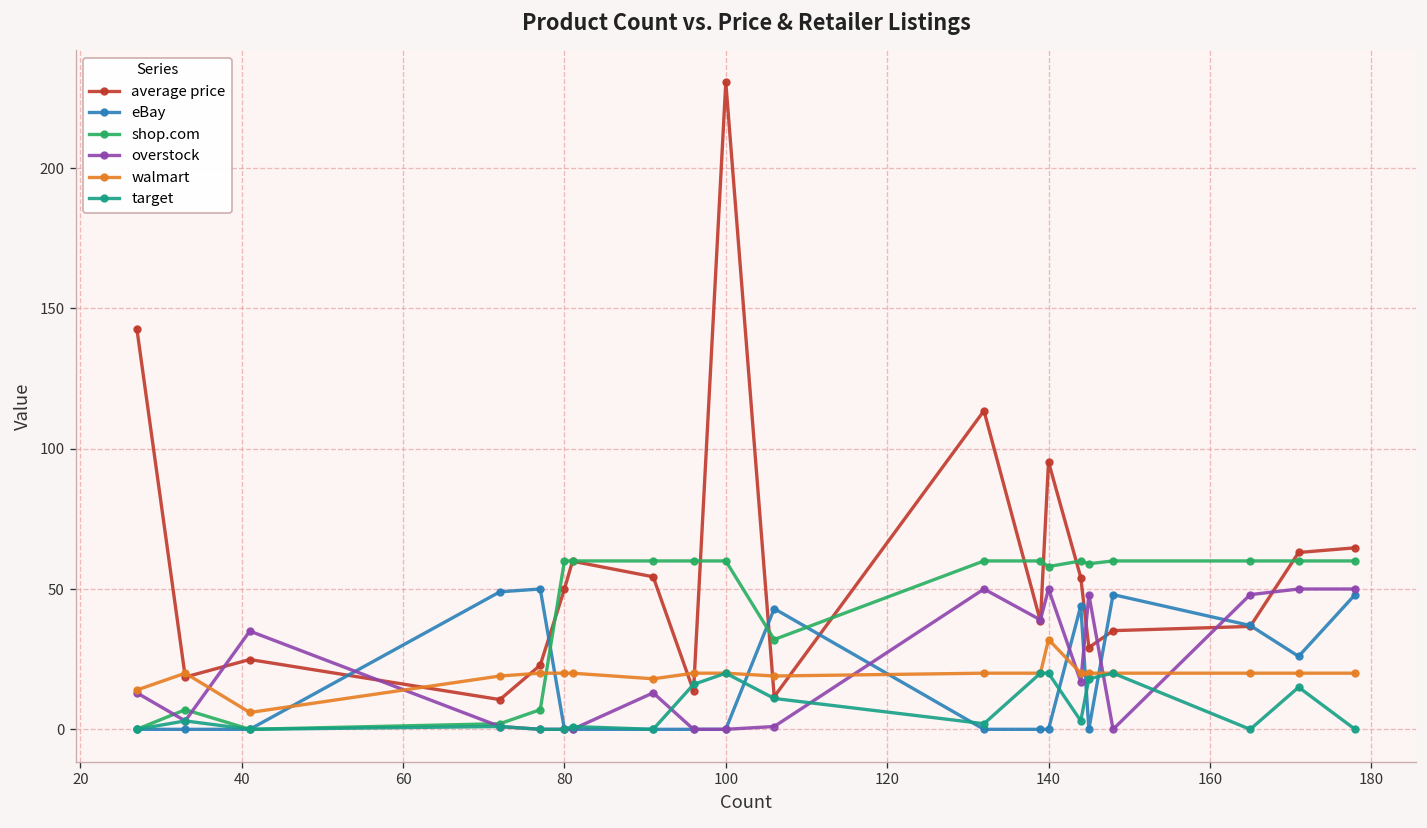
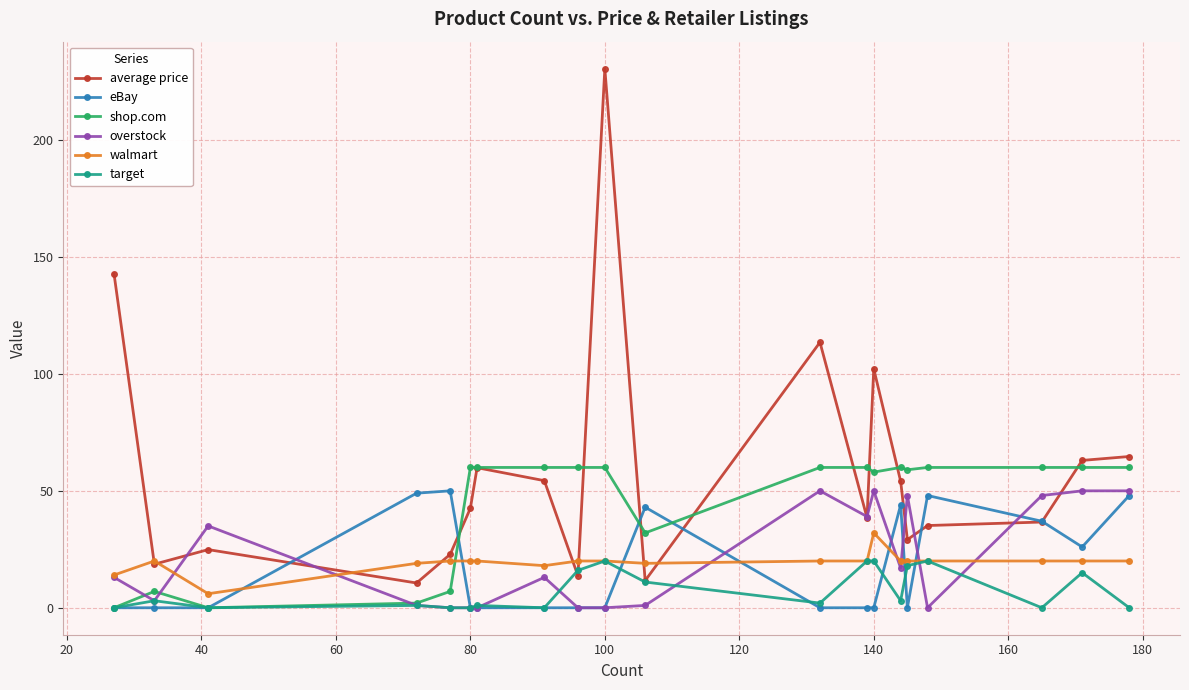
average price, 80: 50 -> 43
average price, 140: 95 -> 102
